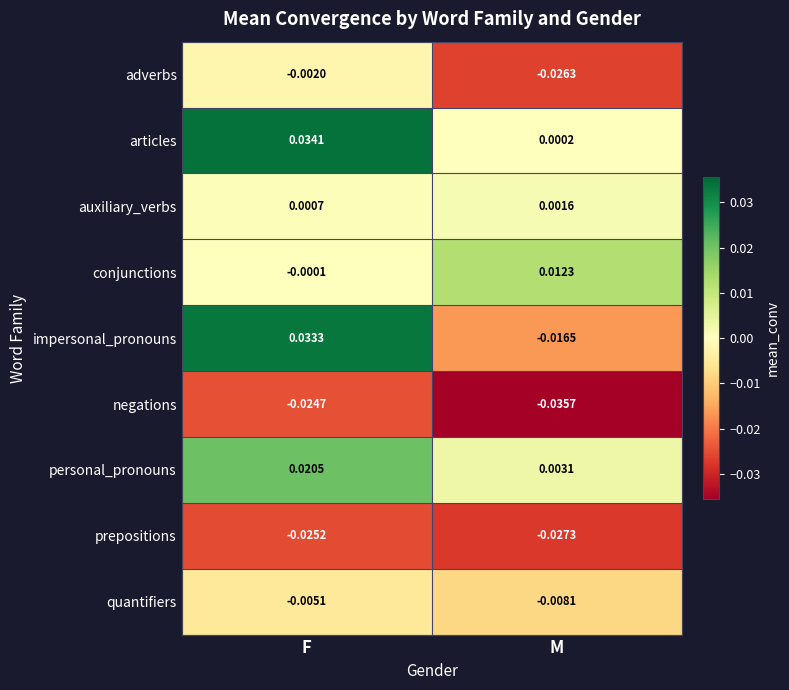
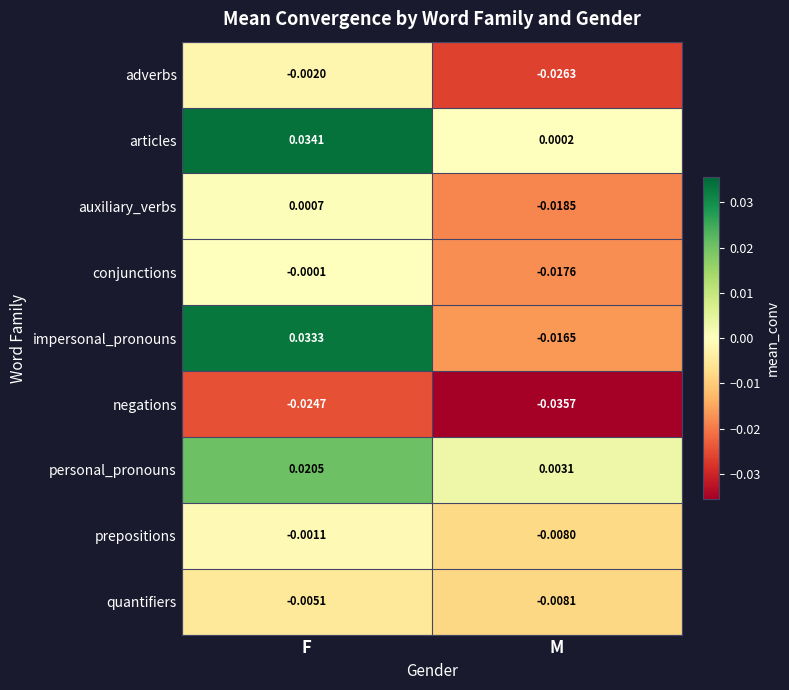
auxiliary_verbs, M: 0.0016 -> -0.0185
conjunctions, M: 0.0123 -> -0.0176
prepositions, F: -0.0252 -> -0.0011
prepositions, M: -0.0273 -> -0.0080
